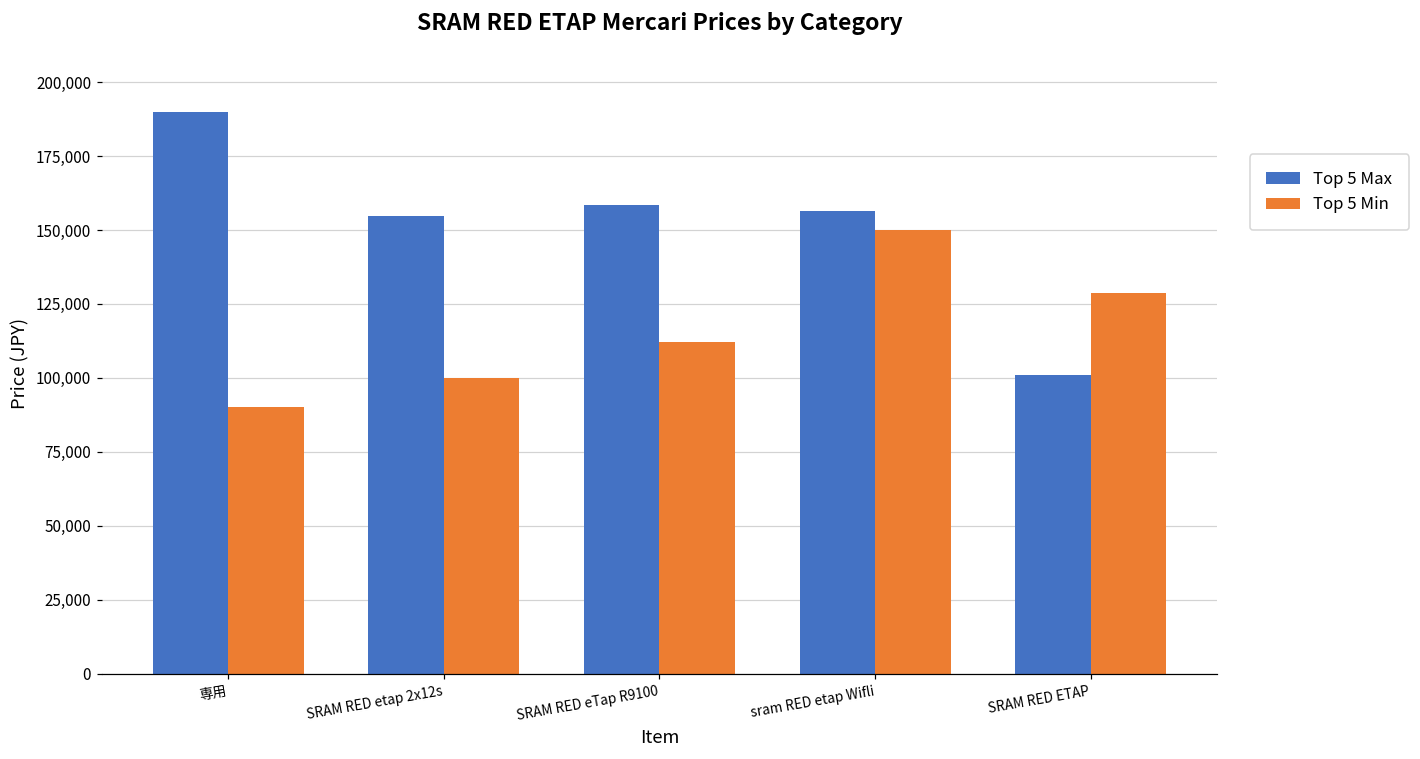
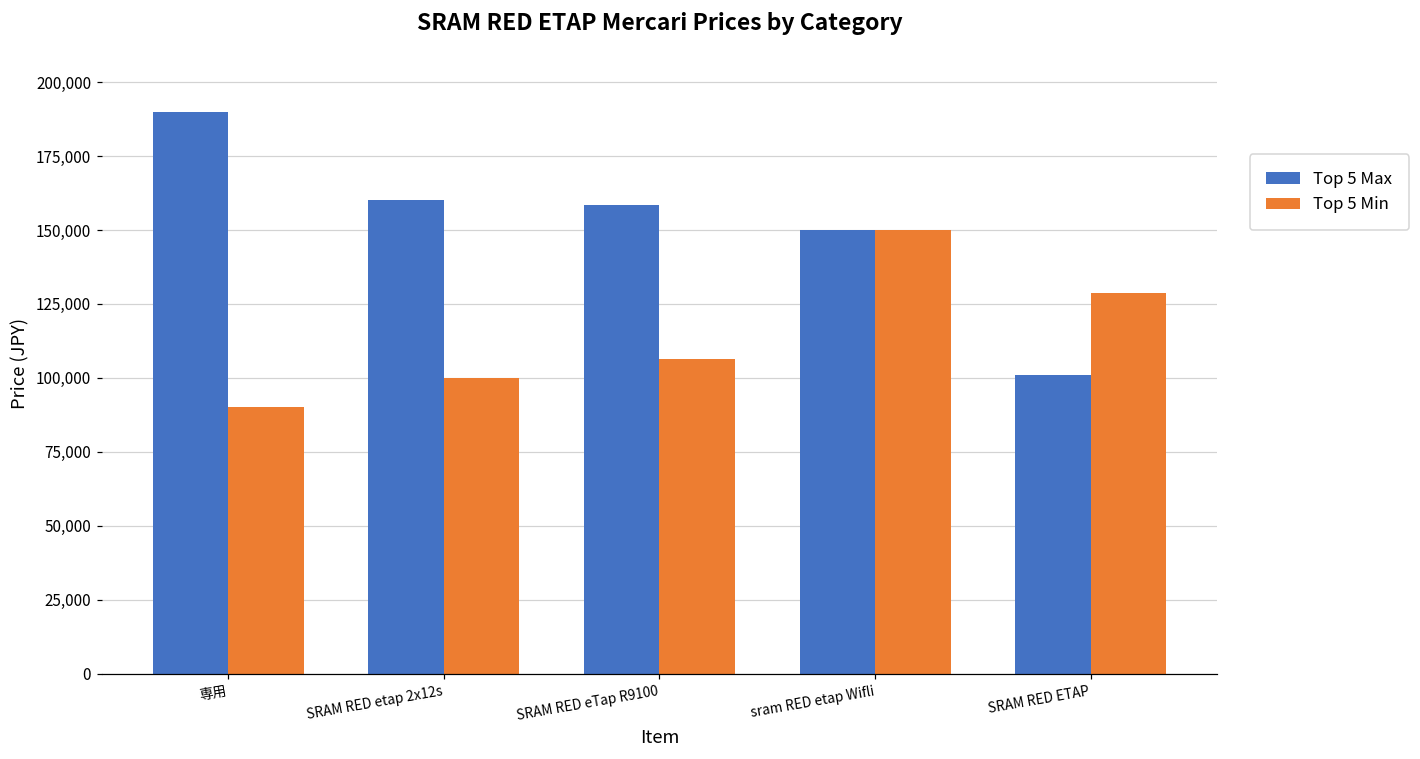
Top 5 Max, SRAM RED etap 2x12s: 155,000 -> 160,000
Top 5 Min, SRAM RED eTap R9100: 112,000 -> 106,000
Top 5 Max, sram RED etap Wifli: 156,000 -> 150,000
